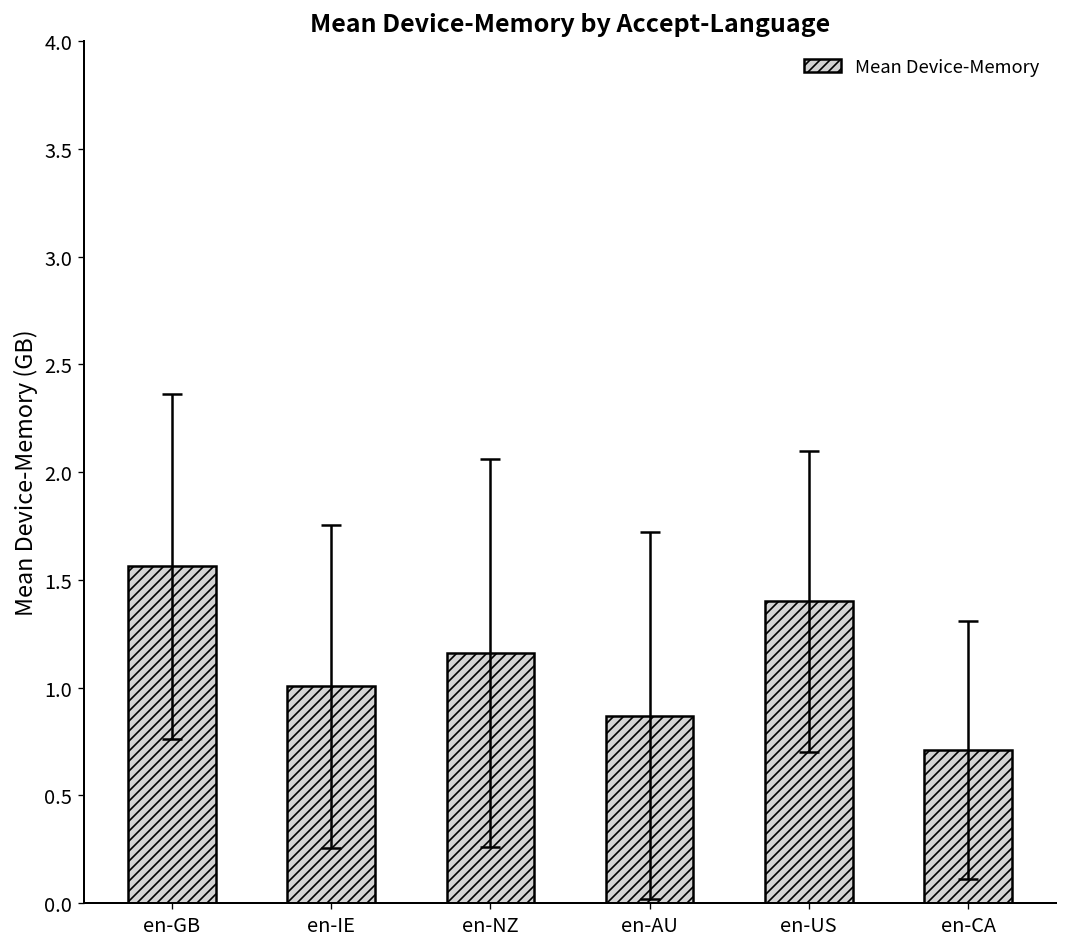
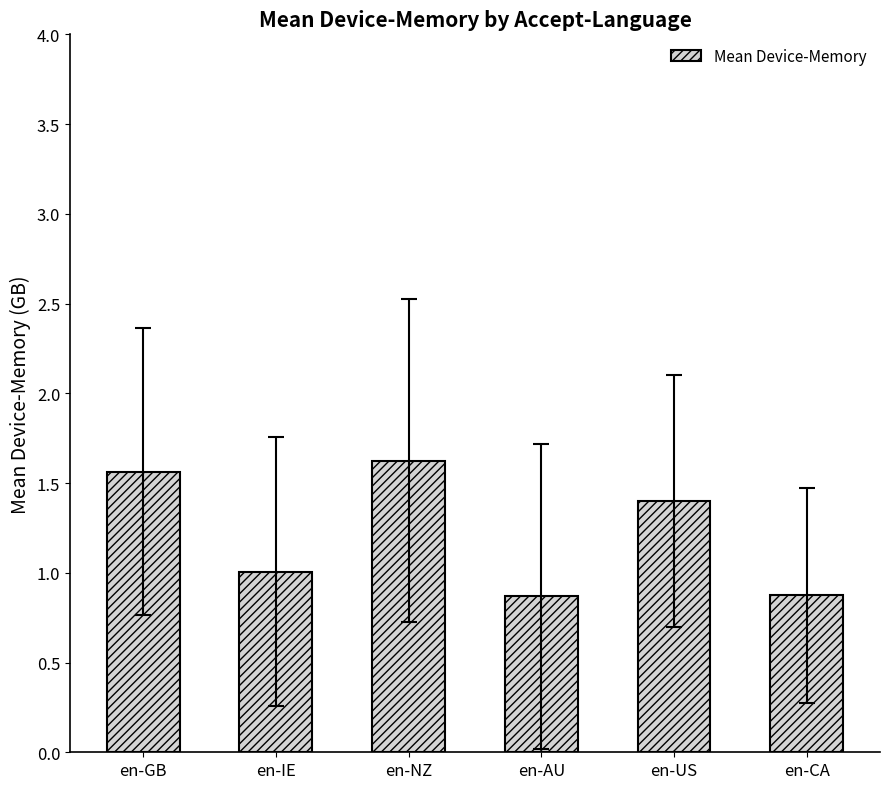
Mean Device-Memory, en-NZ: 1.16 -> 1.63
Mean Device-Memory, en-CA: 0.71 -> 0.88
